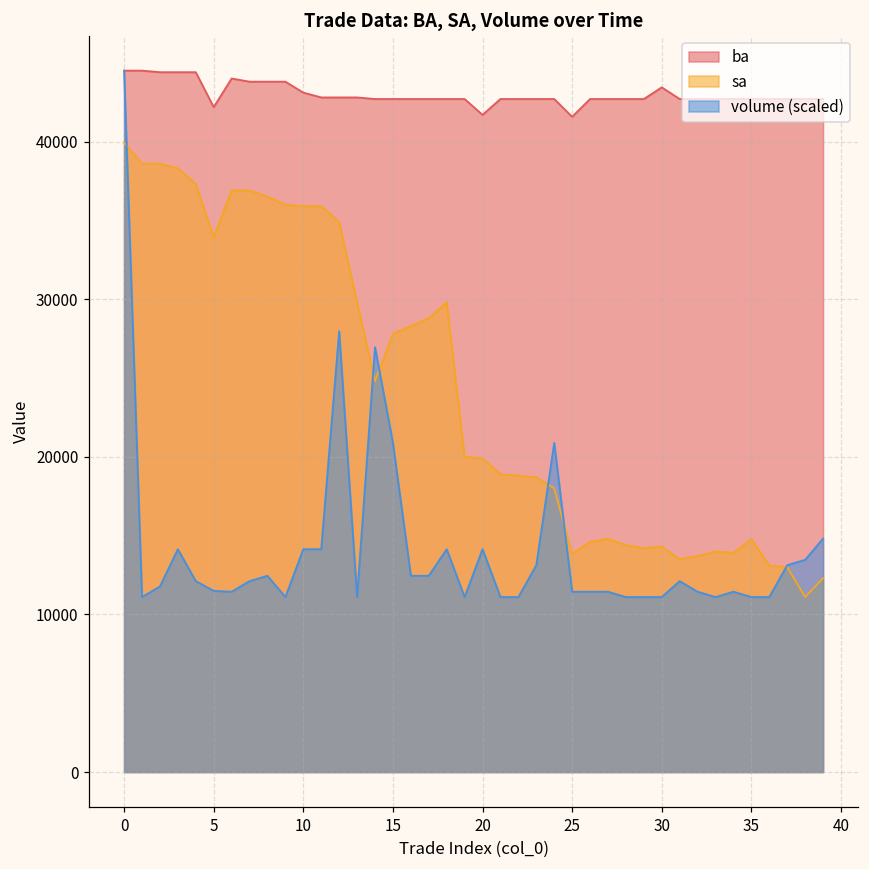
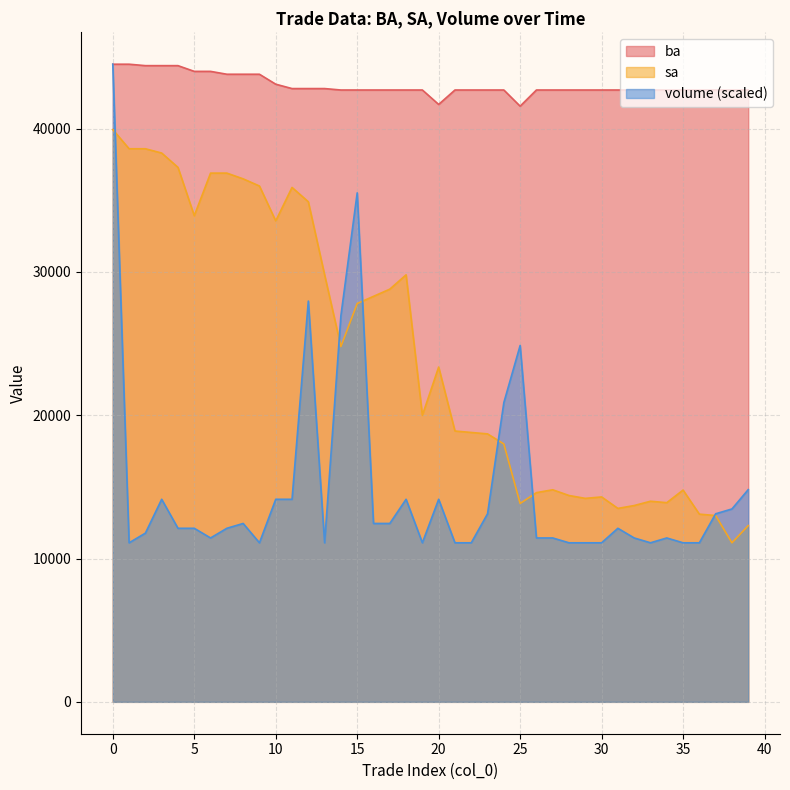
ba, 5: 42200 -> 44000
volume (scaled), 5: 11500 -> 12100
sa, 10: 35900 -> 33600
volume (scaled), 15: 20900 -> 35500
sa, 20: 19900 -> 23400
volume (scaled), 25: 11400 -> 24900
ba, 30: 43400 -> 42700
